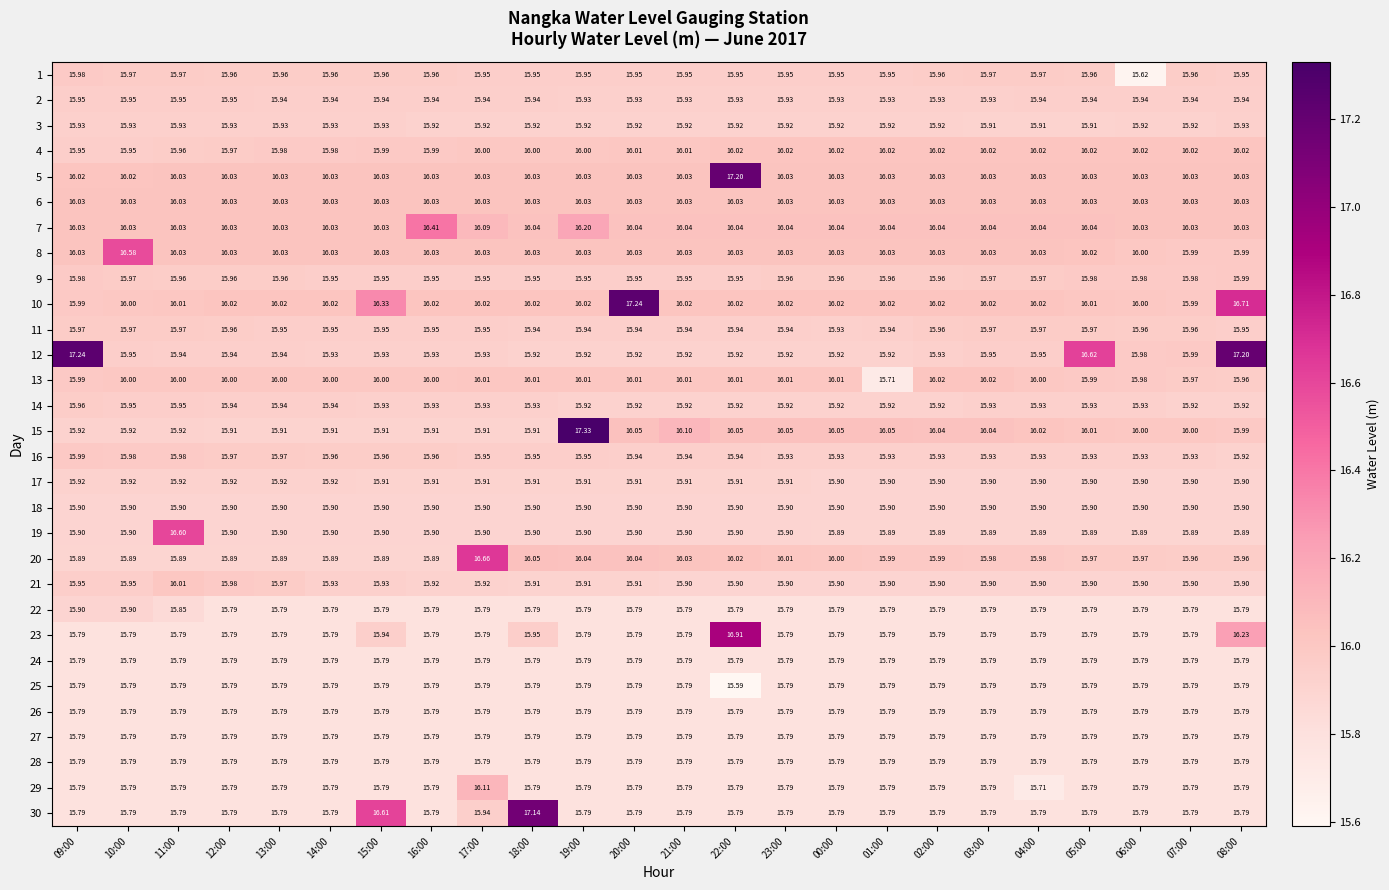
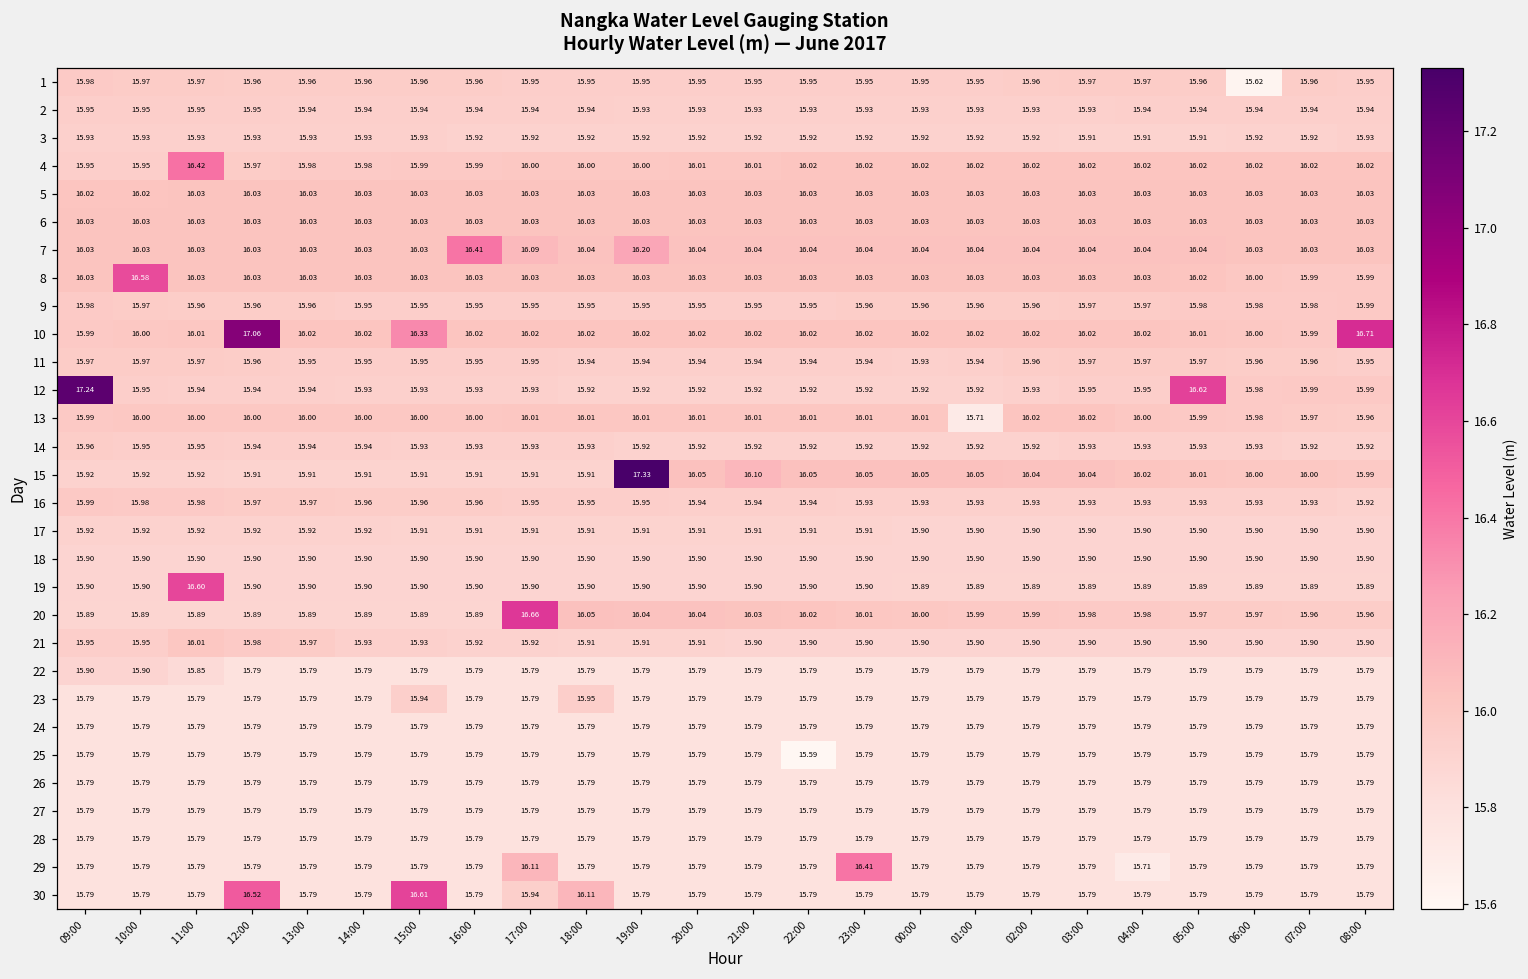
4, 11:00: 15.96 -> 16.42
5, 22:00: 17.20 -> 16.03
10, 12:00: 16.02 -> 17.06
10, 20:00: 17.24 -> 16.02
12, 08:00: 17.20 -> 15.99
23, 22:00: 16.91 -> 15.79
23, 08:00: 16.23 -> 15.79
29, 23:00: 15.79 -> 16.41
30, 12:00: 15.79 -> 16.52
30, 18:00: 17.14 -> 16.11
